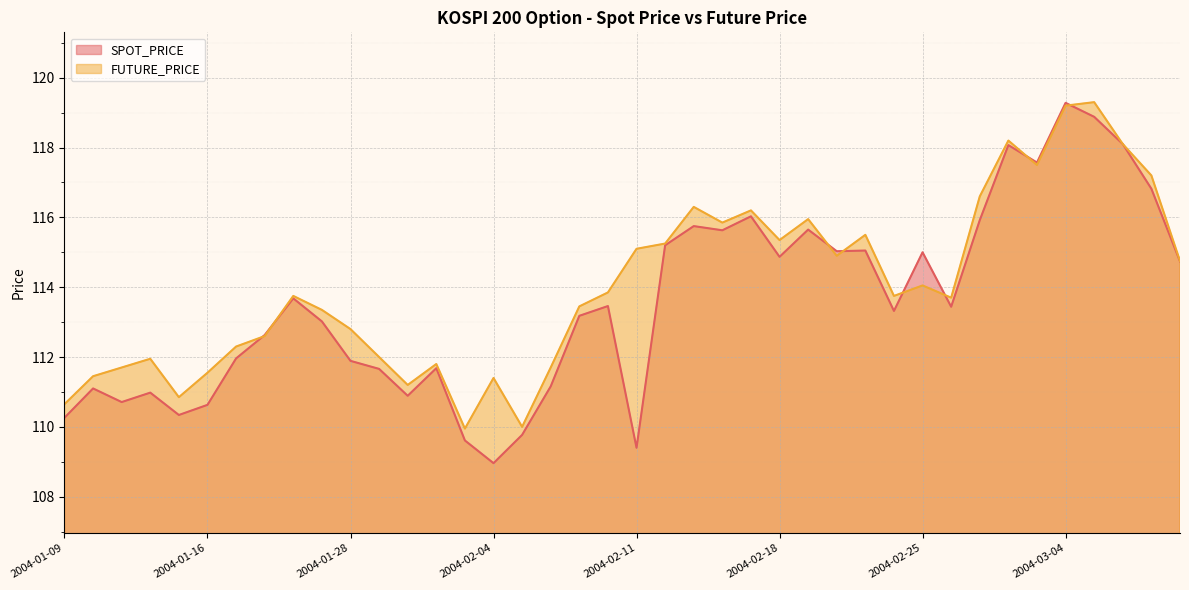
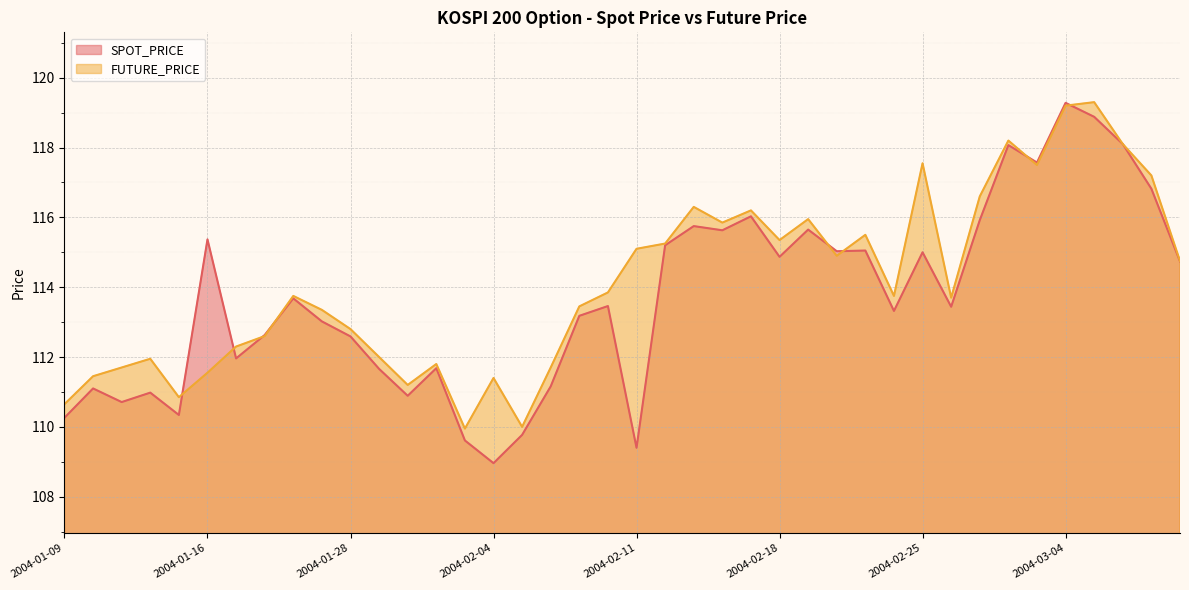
SPOT_PRICE, 2004-01-16: 110.6 -> 115.4
SPOT_PRICE, 2004-01-28: 111.9 -> 112.6
FUTURE_PRICE, 2004-02-25: 114.1 -> 117.6
